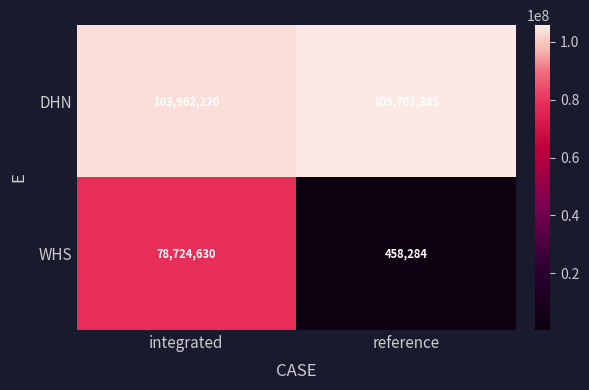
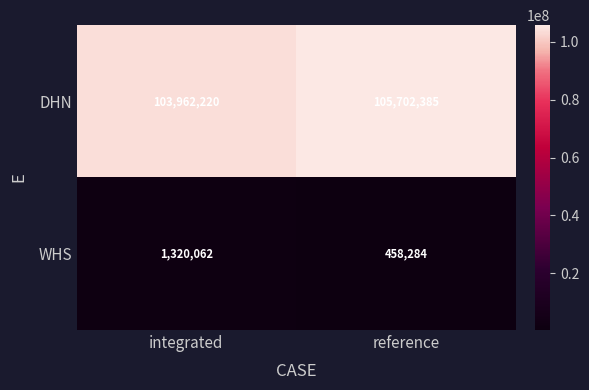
WHS, integrated: 78,724,630 -> 1,320,062
